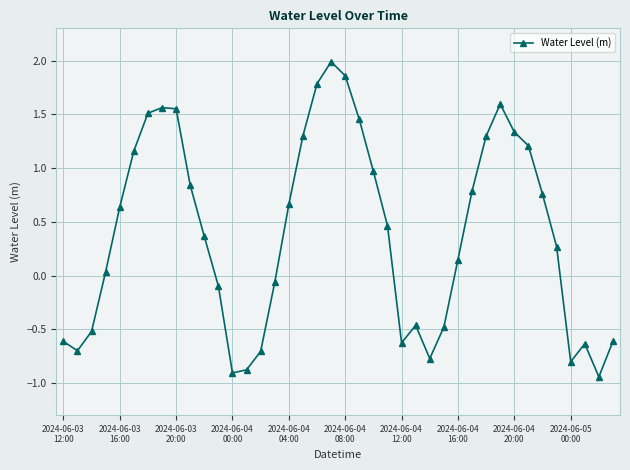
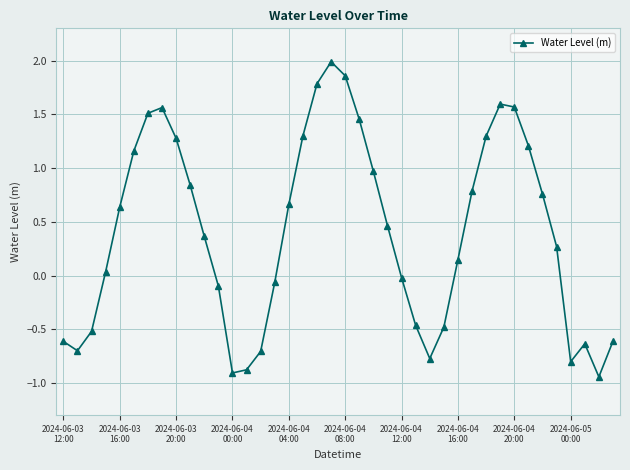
2024-06-03 20:00: 1.55 -> 1.28
2024-06-04 12:00: -0.63 -> -0.02
2024-06-04 20:00: 1.34 -> 1.57
